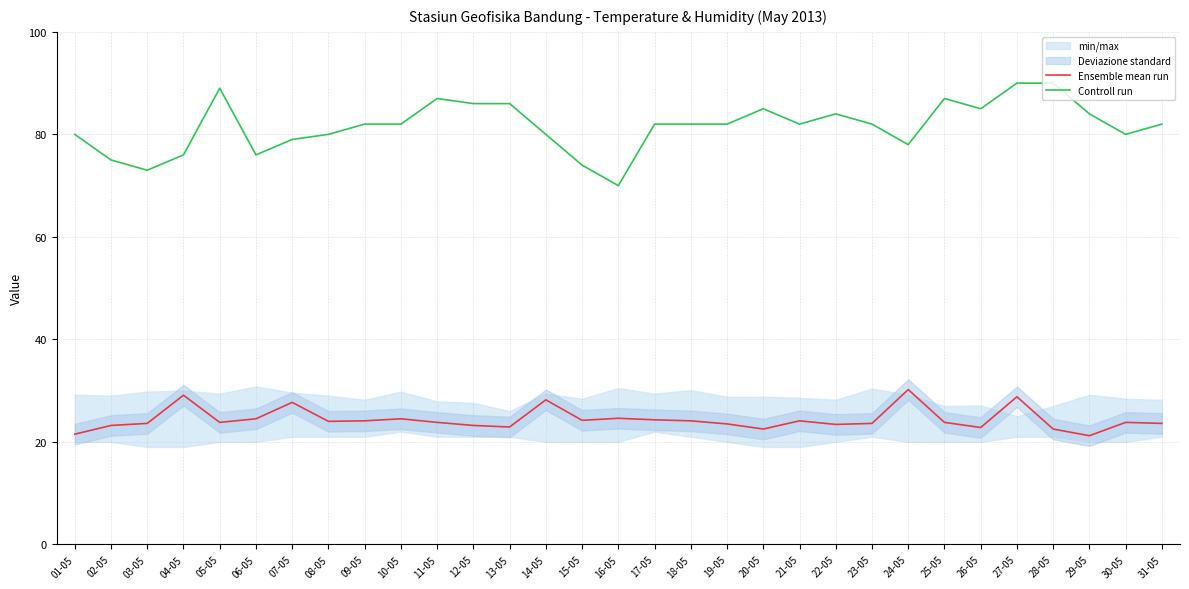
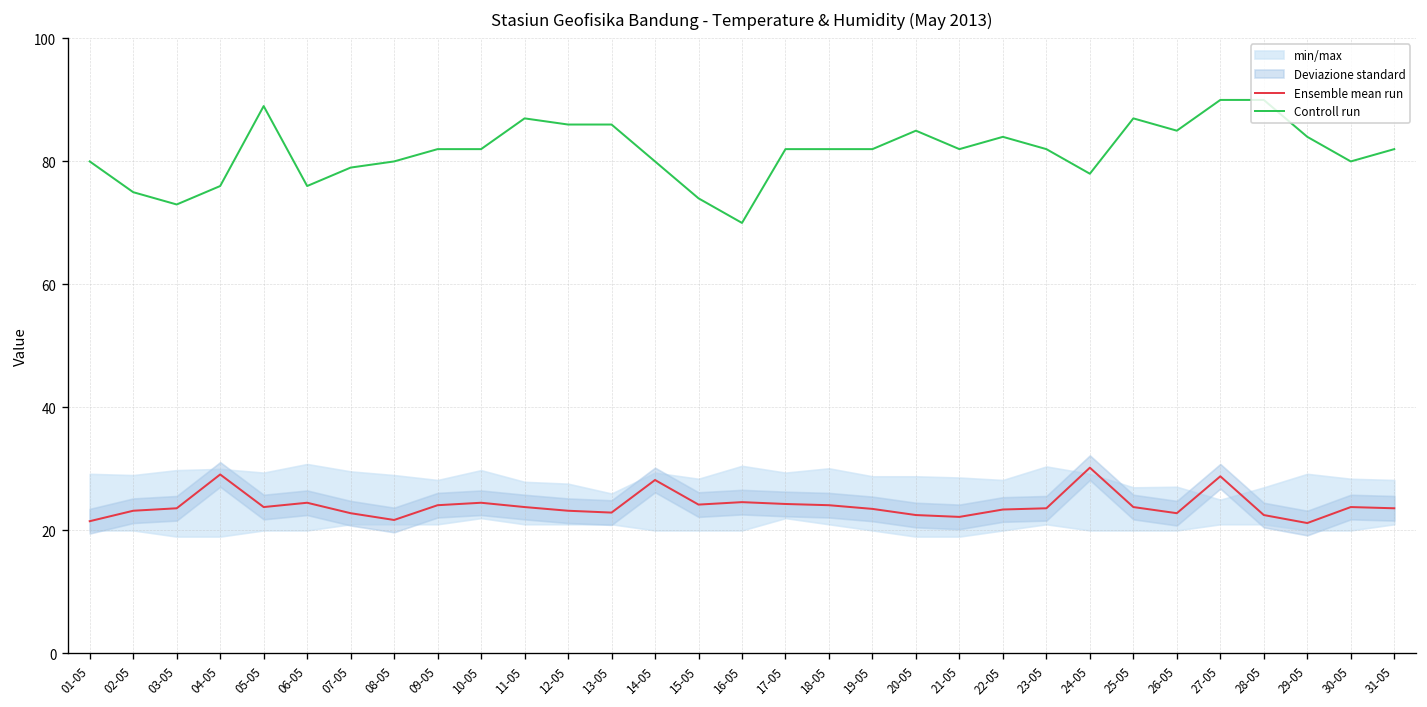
Ensemble mean run, 07-05: 28 -> 23
Ensemble mean run, 08-05: 24 -> 22
Ensemble mean run, 21-05: 24 -> 22
